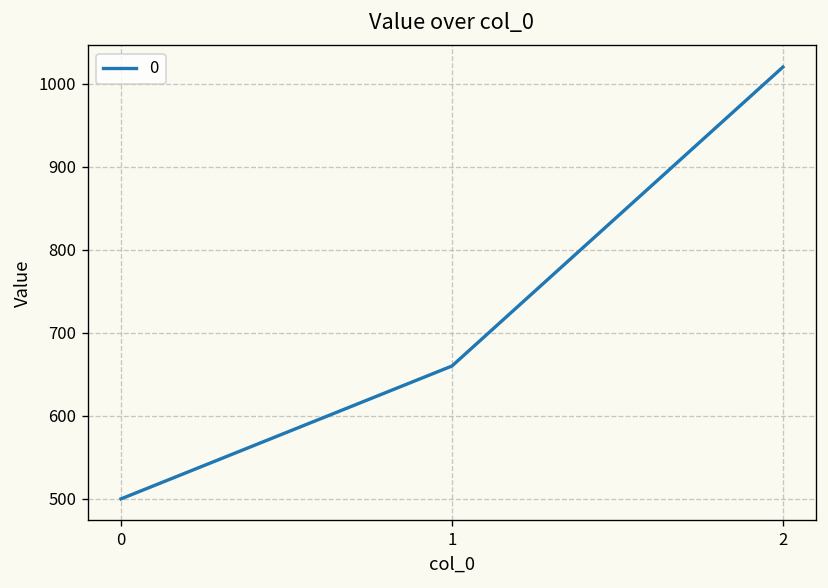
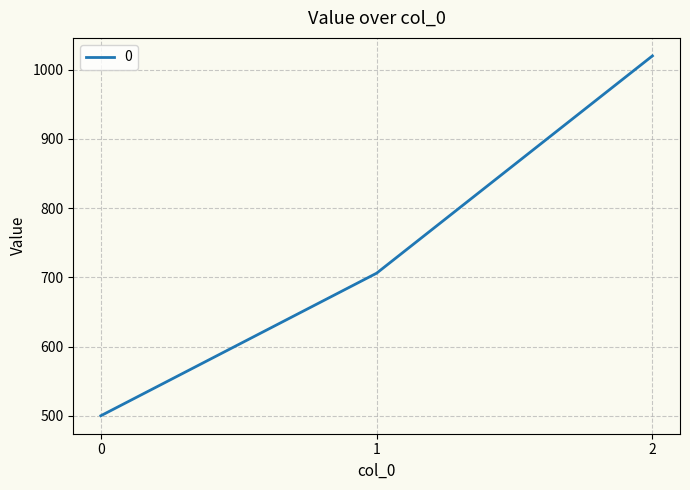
1: 660 -> 710
